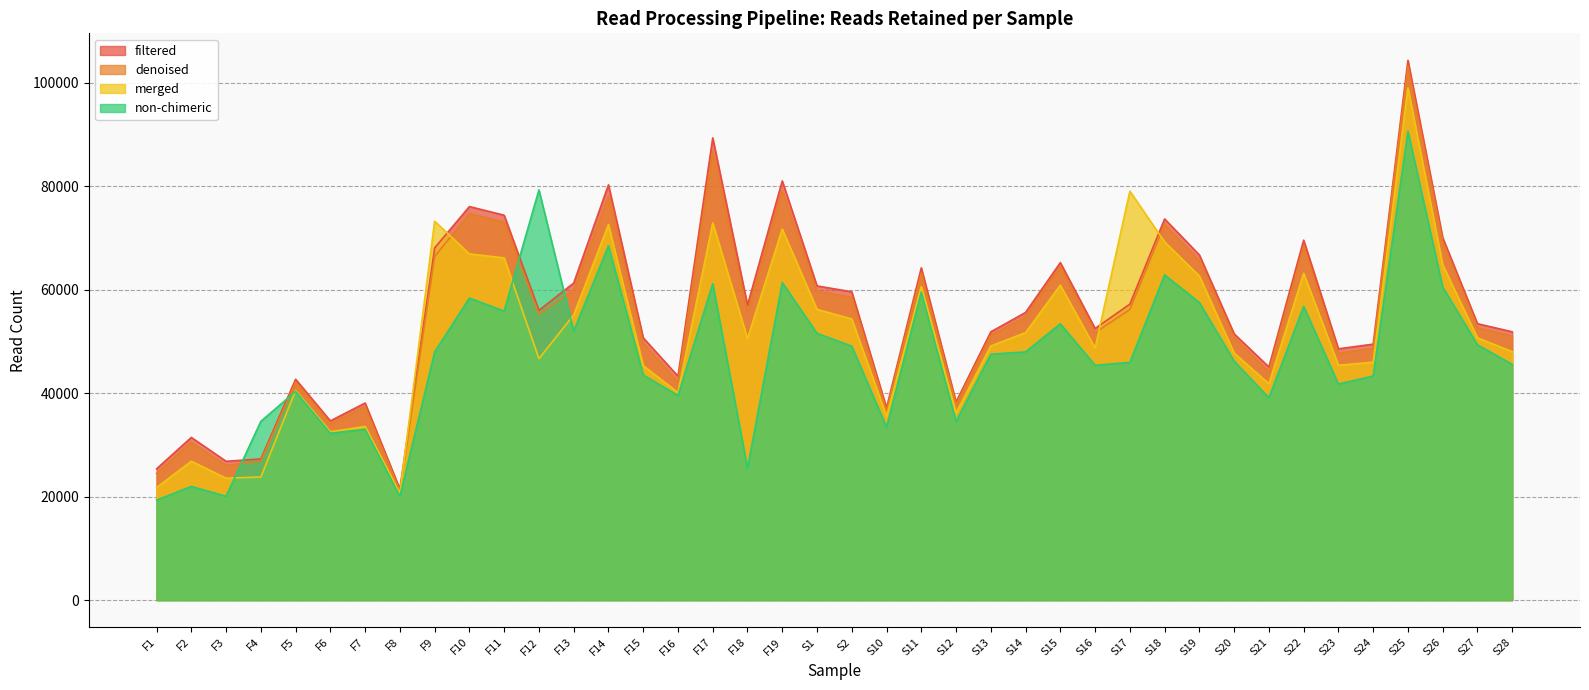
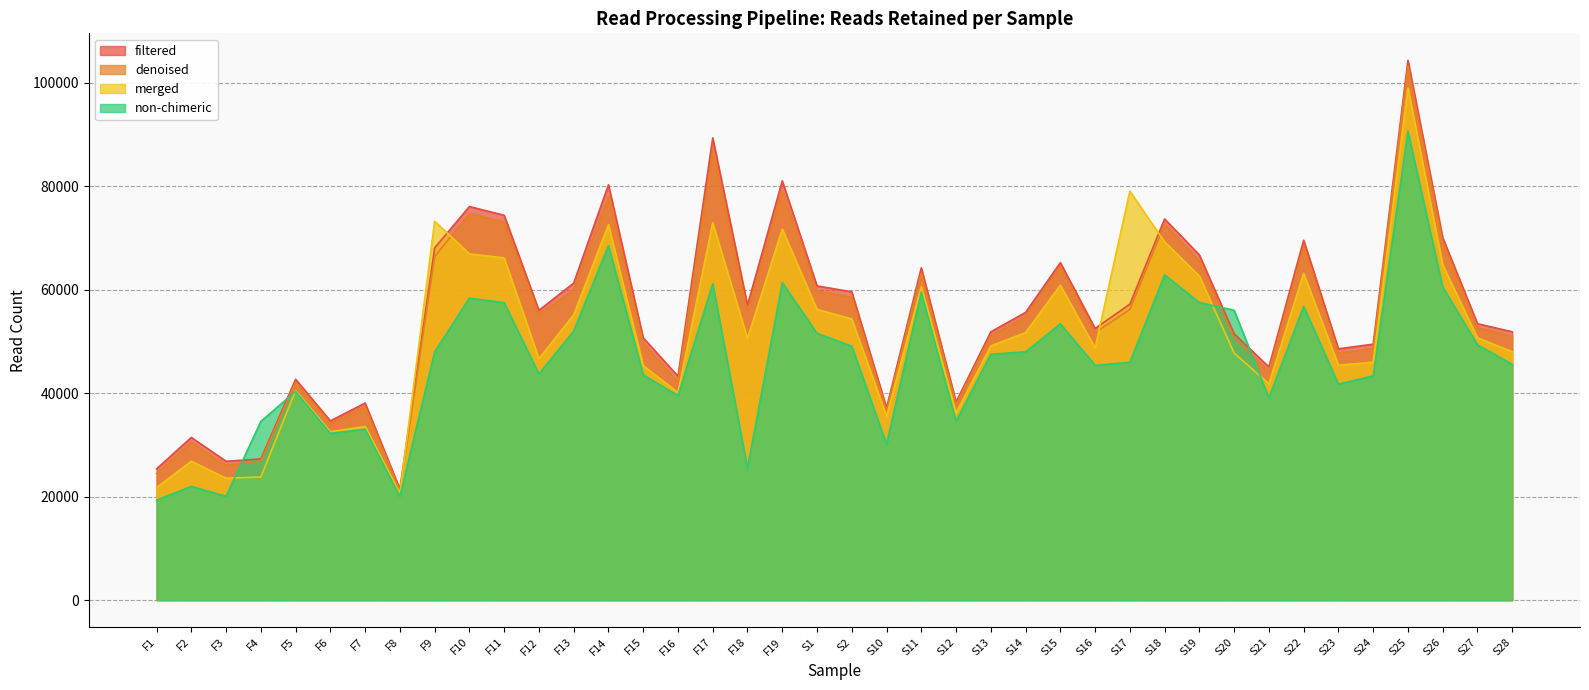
non-chimeric, F11: 56000 -> 57000
non-chimeric, F12: 79000 -> 44000
non-chimeric, S10: 33000 -> 30000
non-chimeric, S20: 46000 -> 56000
